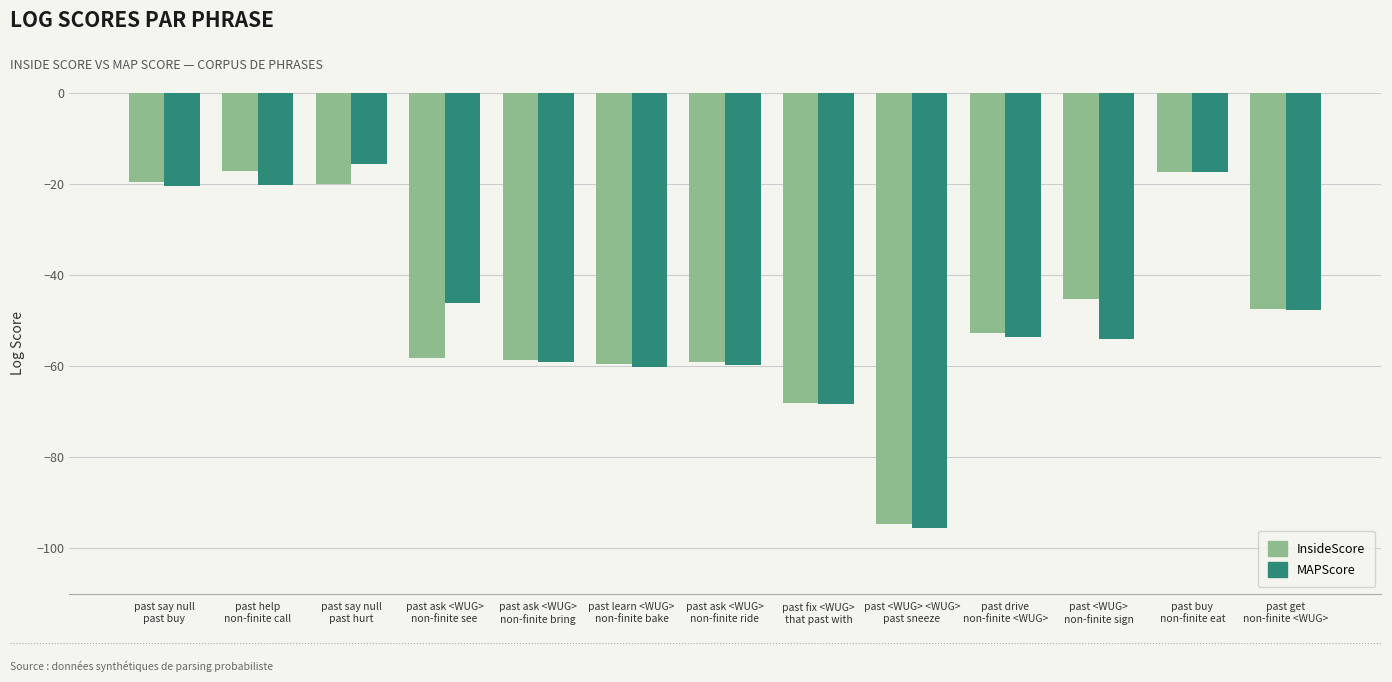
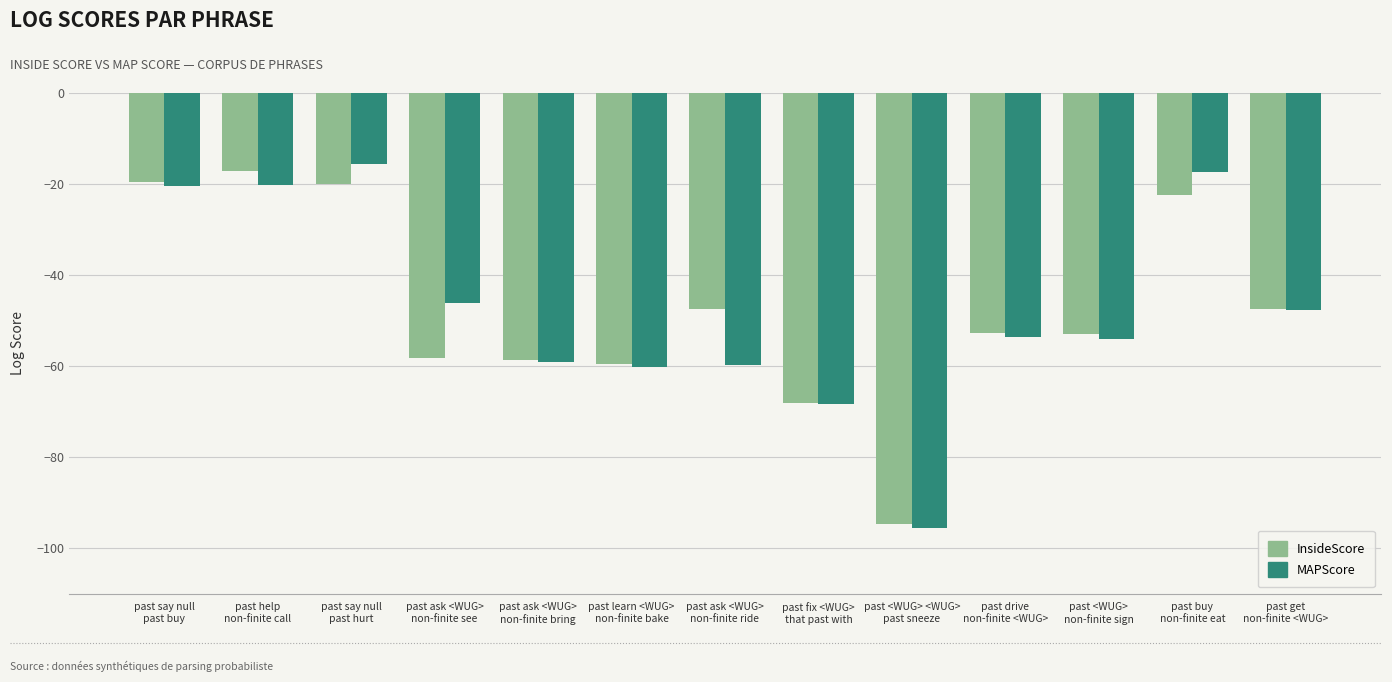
InsideScore, past ask <WUG> non-finite ride: -59 -> -48
InsideScore, past <WUG> non-finite sign: -45 -> -53
InsideScore, past buy non-finite eat: -17 -> -23
